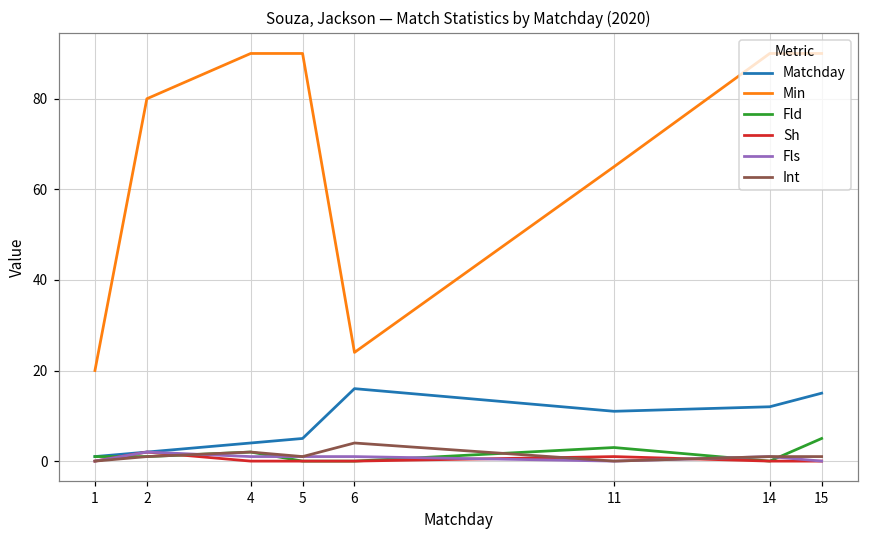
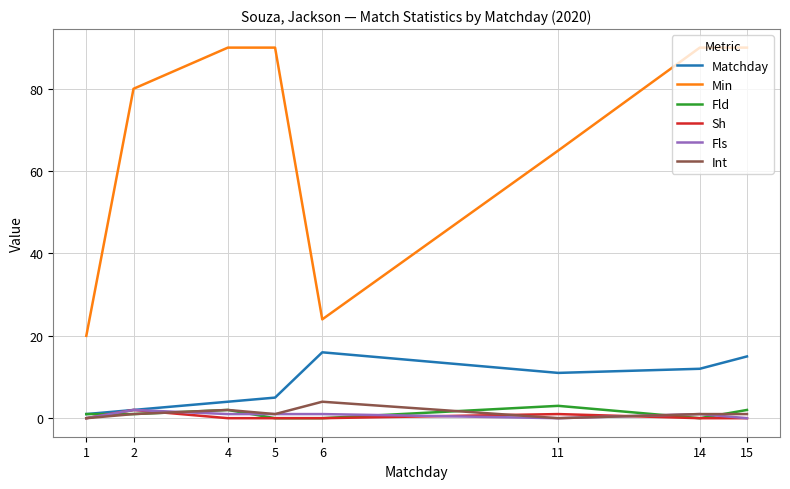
Fld, 15: 5 -> 2
